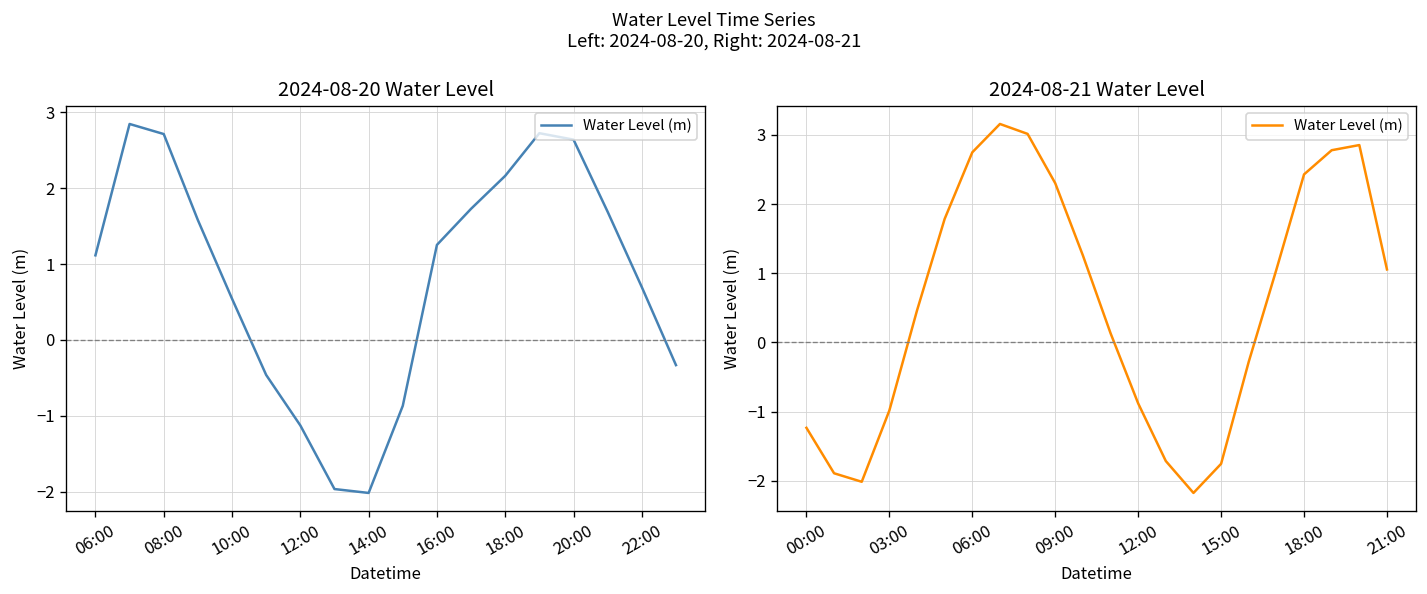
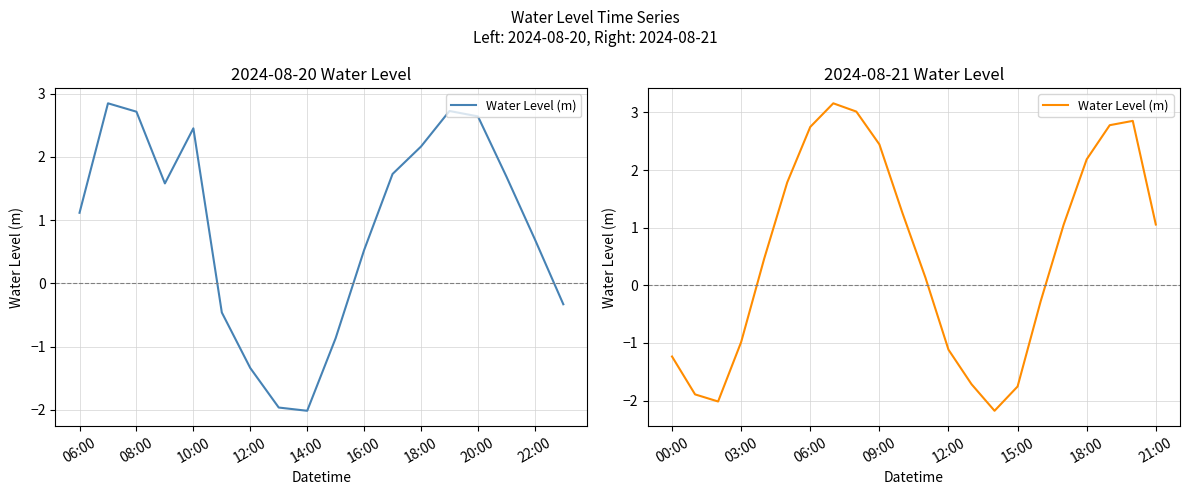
2024-08-20 Water Level, 10:00: 0.5 -> 2.5
2024-08-20 Water Level, 12:00: -1.1 -> -1.3
2024-08-20 Water Level, 16:00: 1.3 -> 0.5
2024-08-21 Water Level, 09:00: 2.3 -> 2.4
2024-08-21 Water Level, 12:00: -0.9 -> -1.1
2024-08-21 Water Level, 18:00: 2.4 -> 2.2
